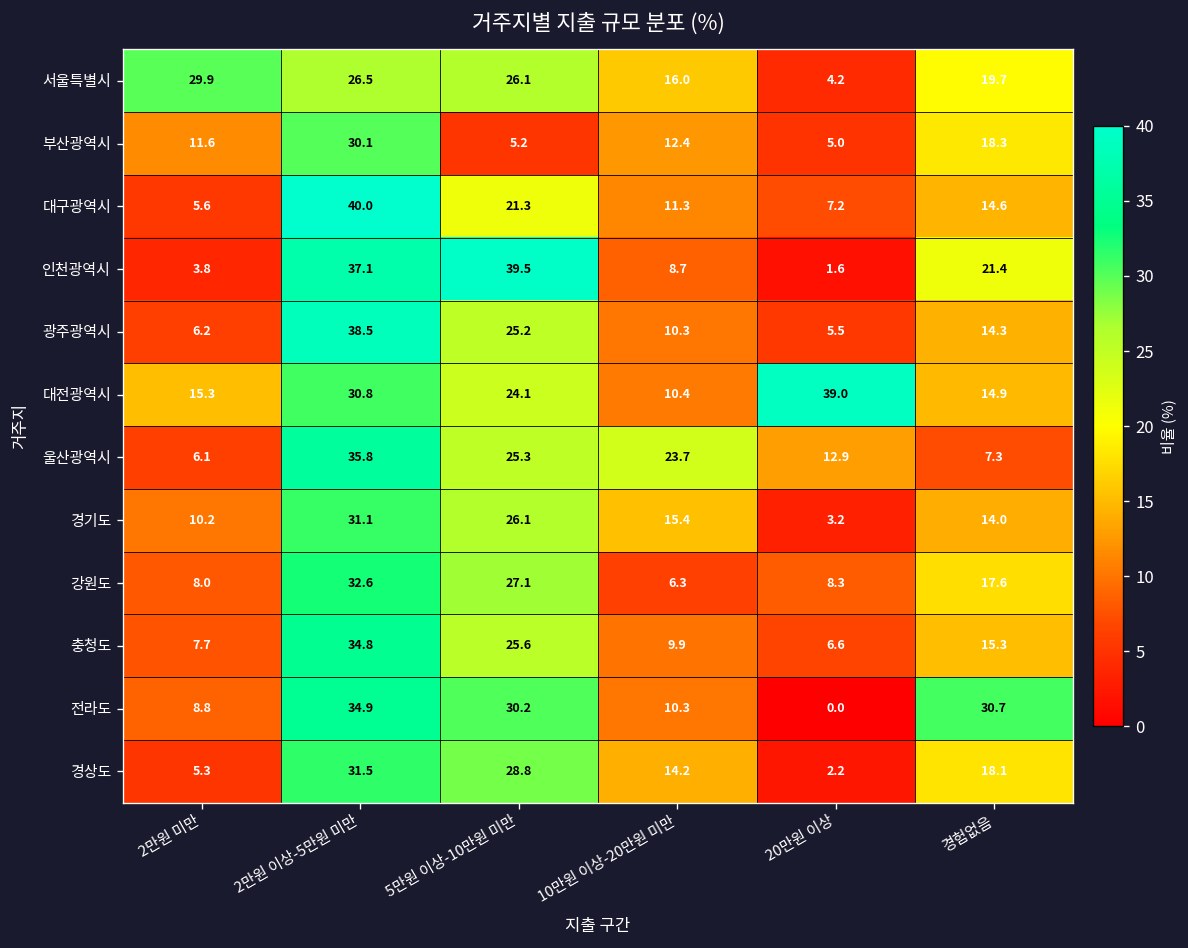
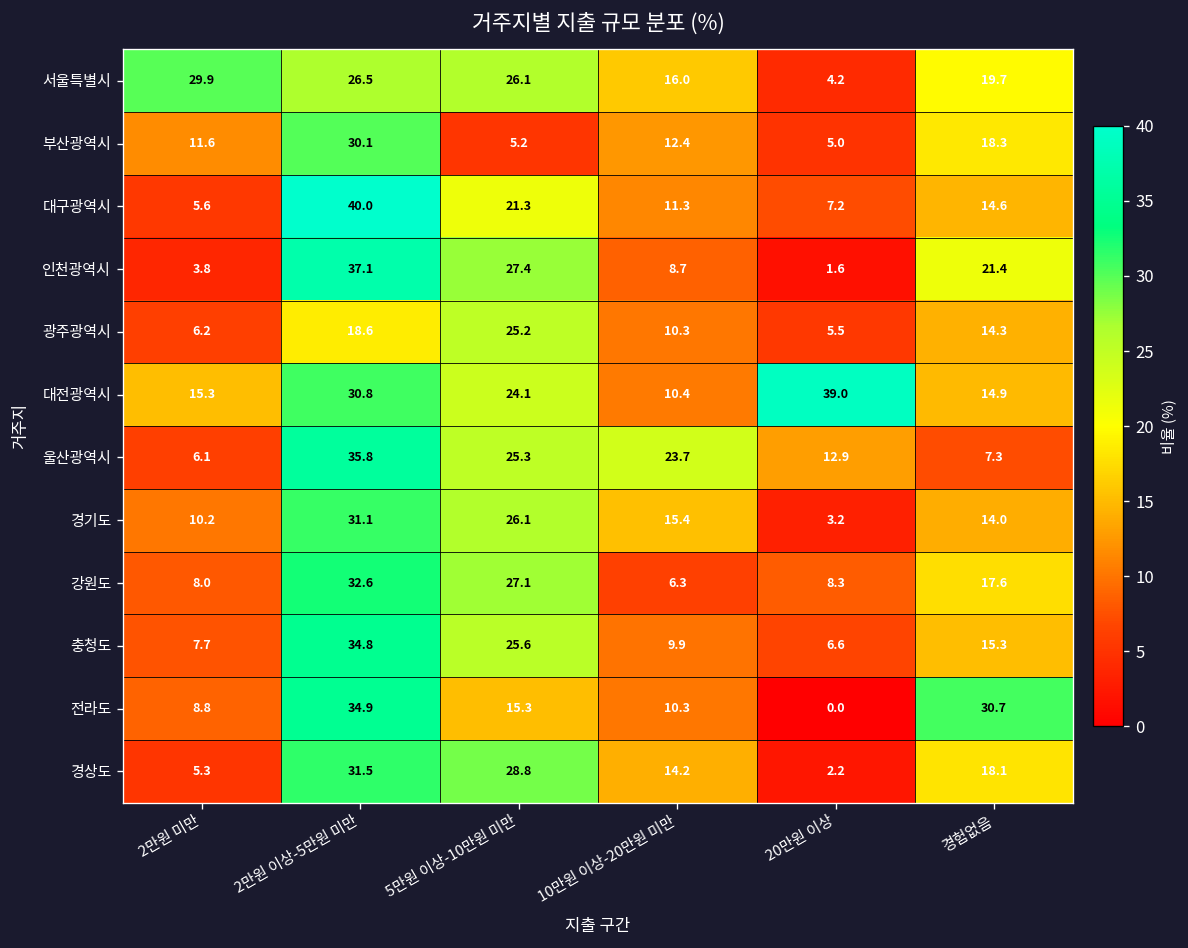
인천광역시, 5만원 이상-10만원 미만: 39.5 -> 27.4
광주광역시, 2만원 이상-5만원 미만: 38.5 -> 18.6
전라도, 5만원 이상-10만원 미만: 30.2 -> 15.3
